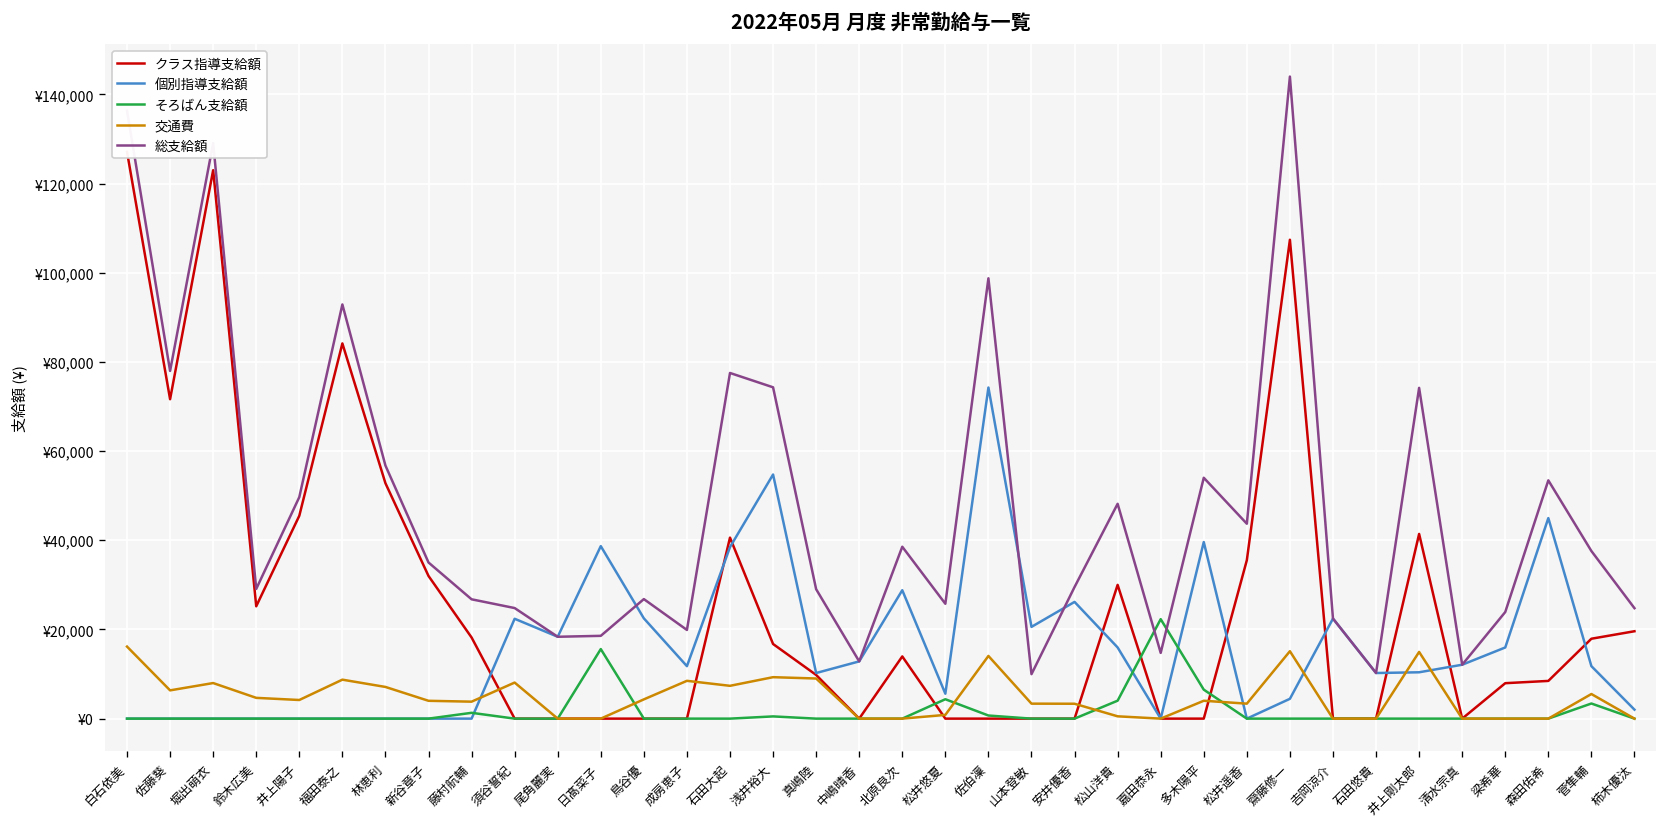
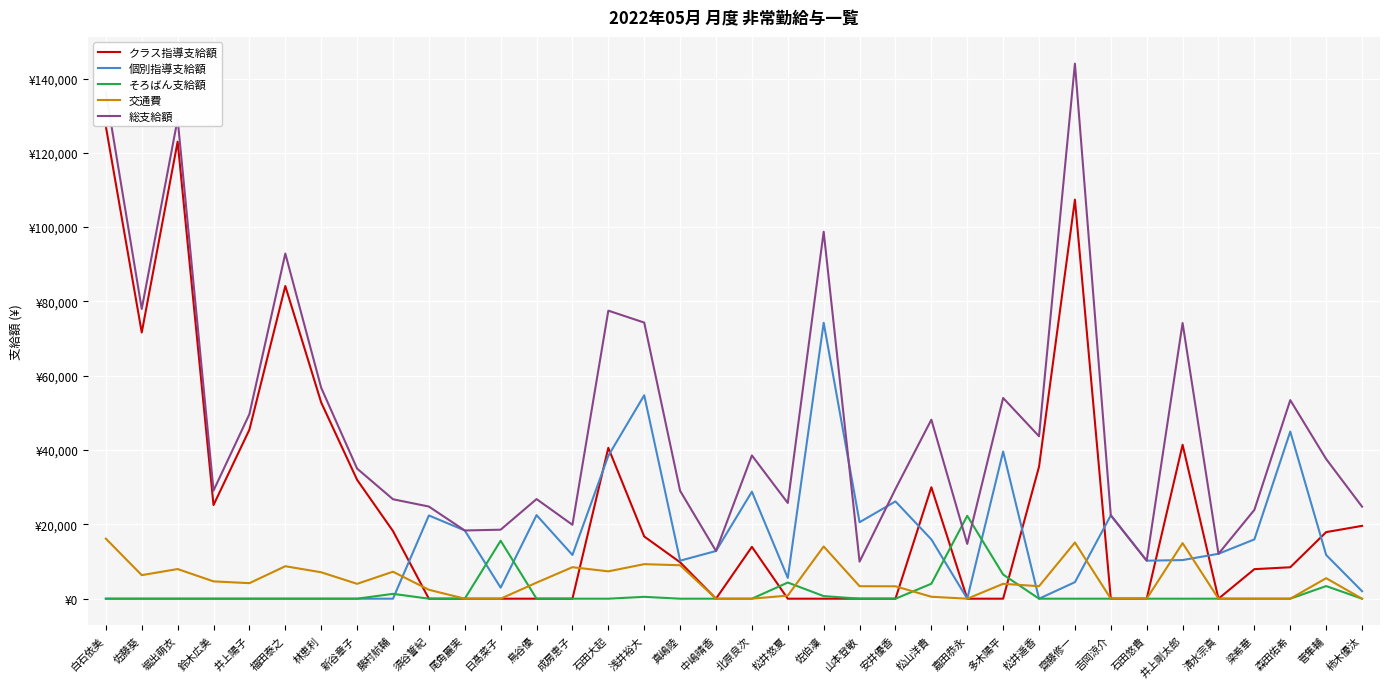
交通費, 藤村航輔: ¥4,000 -> ¥7,000
交通費, 須谷誓紀: ¥8,000 -> ¥2,000
個別指導支給額, 日髙菜子: ¥39,000 -> ¥3,000
